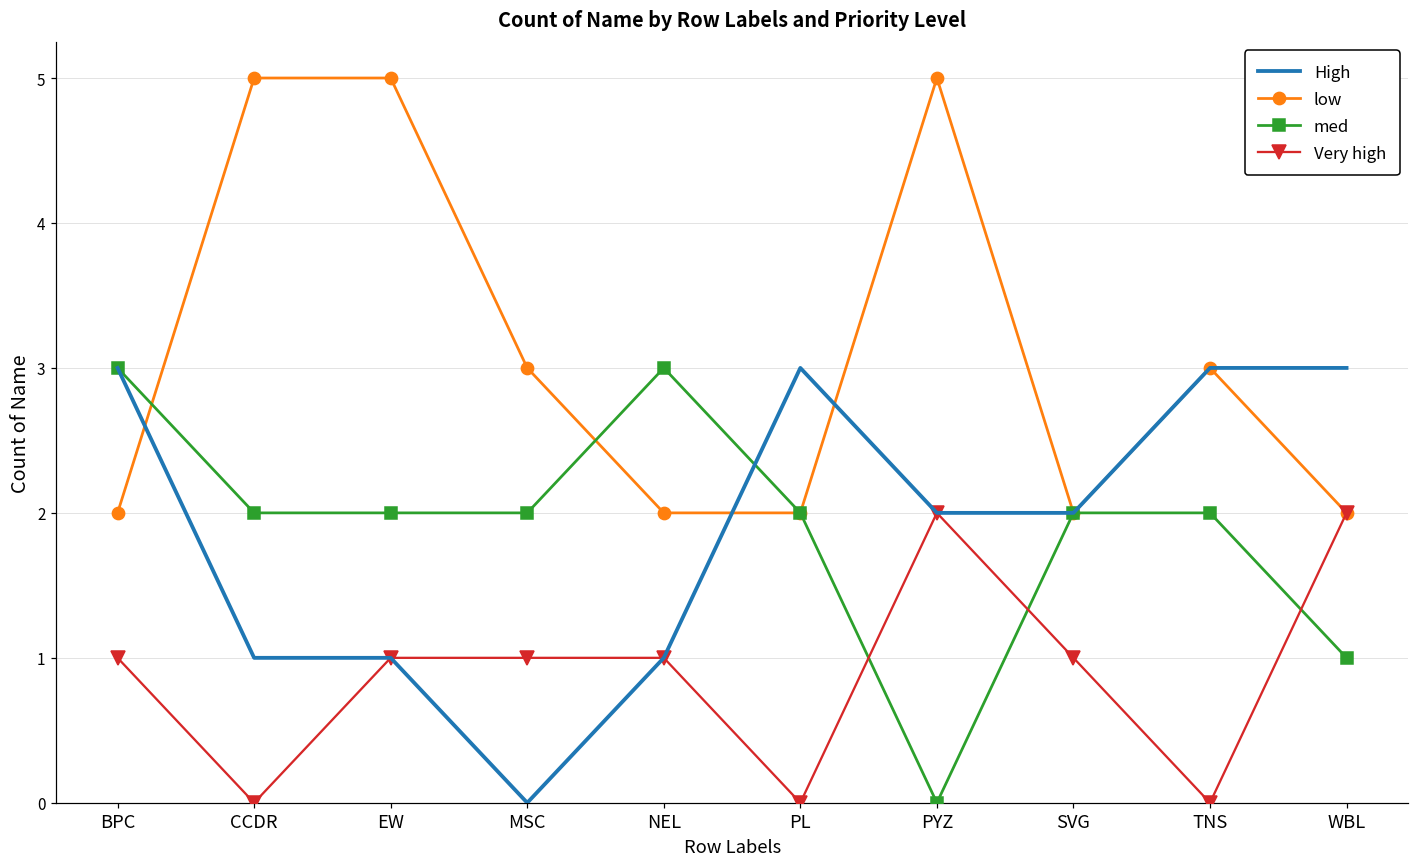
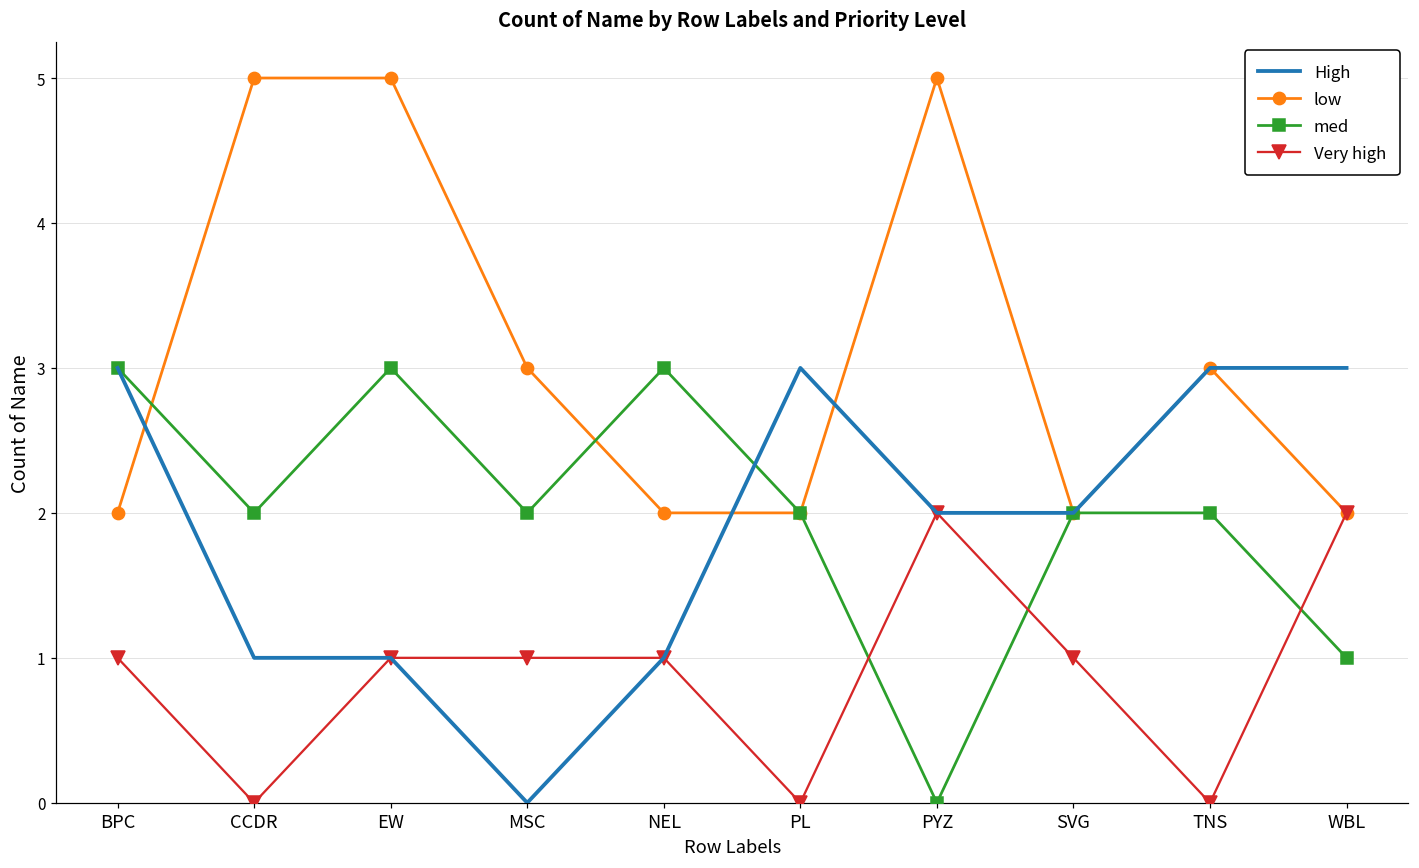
med, EW: 2 -> 3
